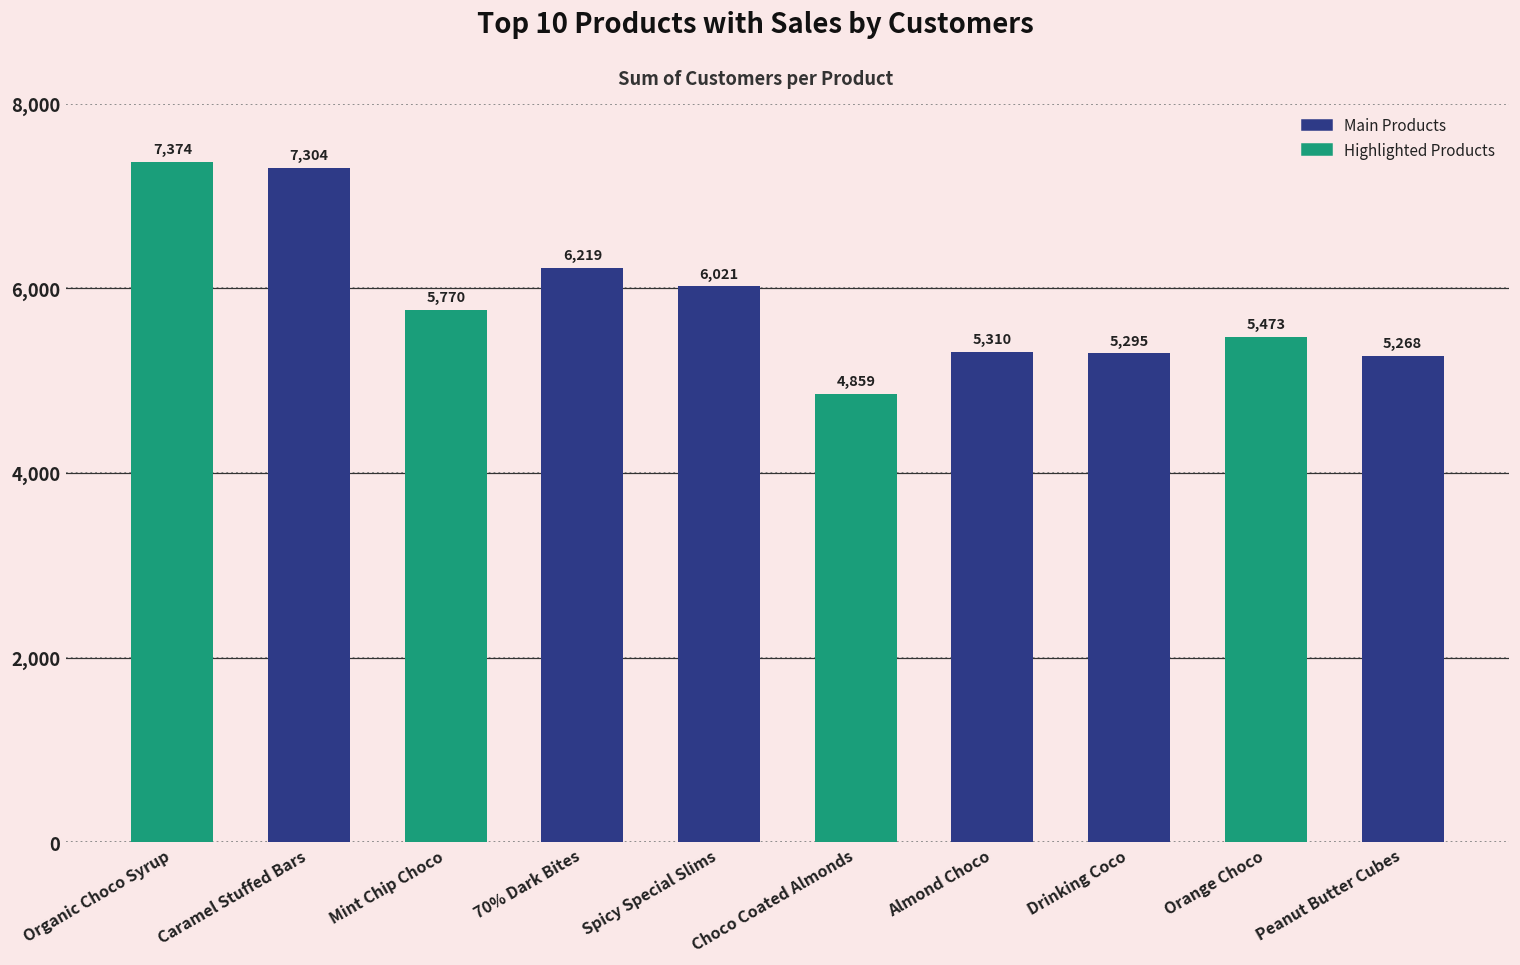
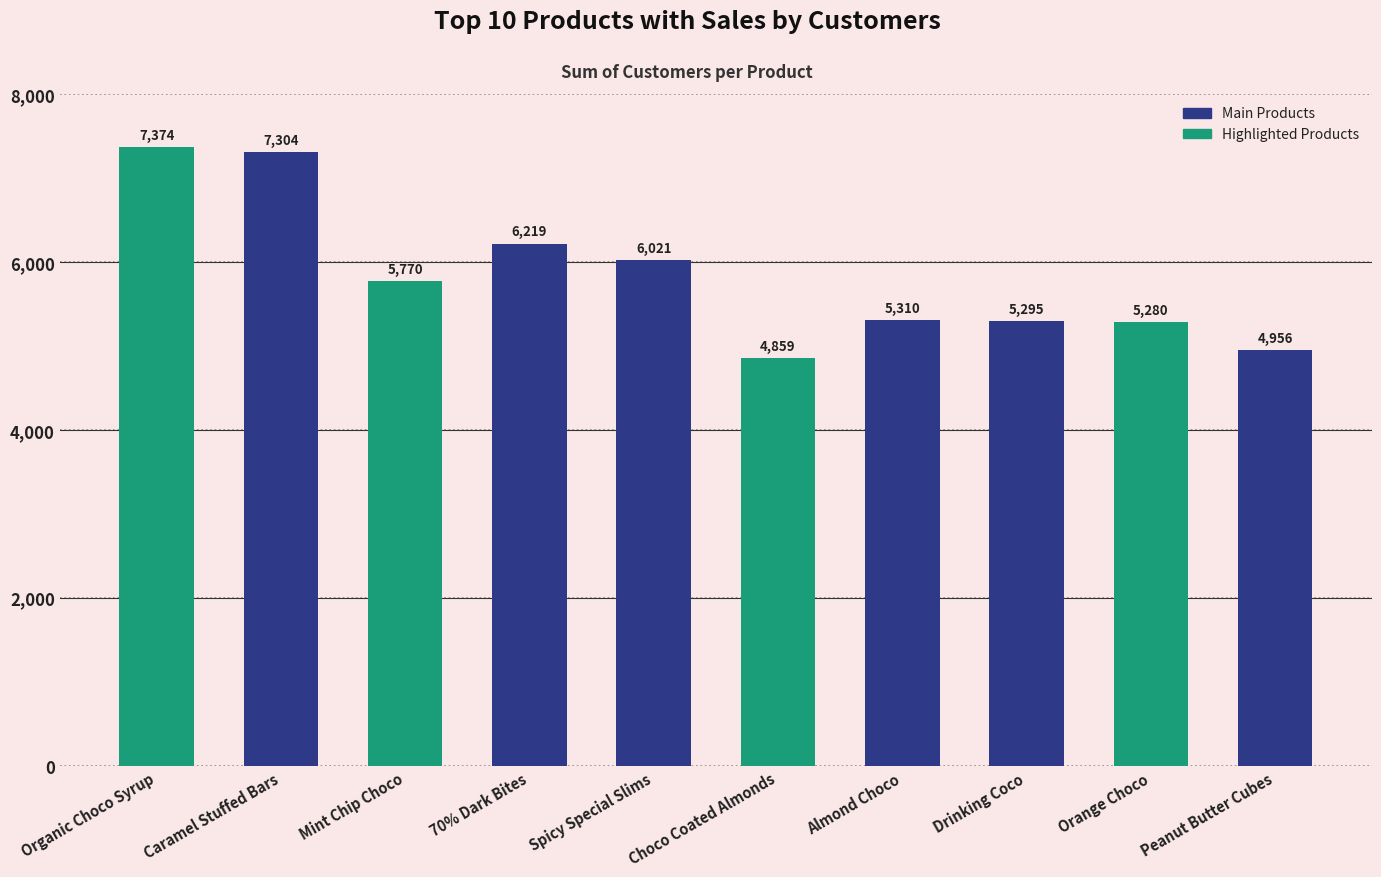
Orange Choco: 5,473 -> 5,280
Peanut Butter Cubes: 5,268 -> 4,956
